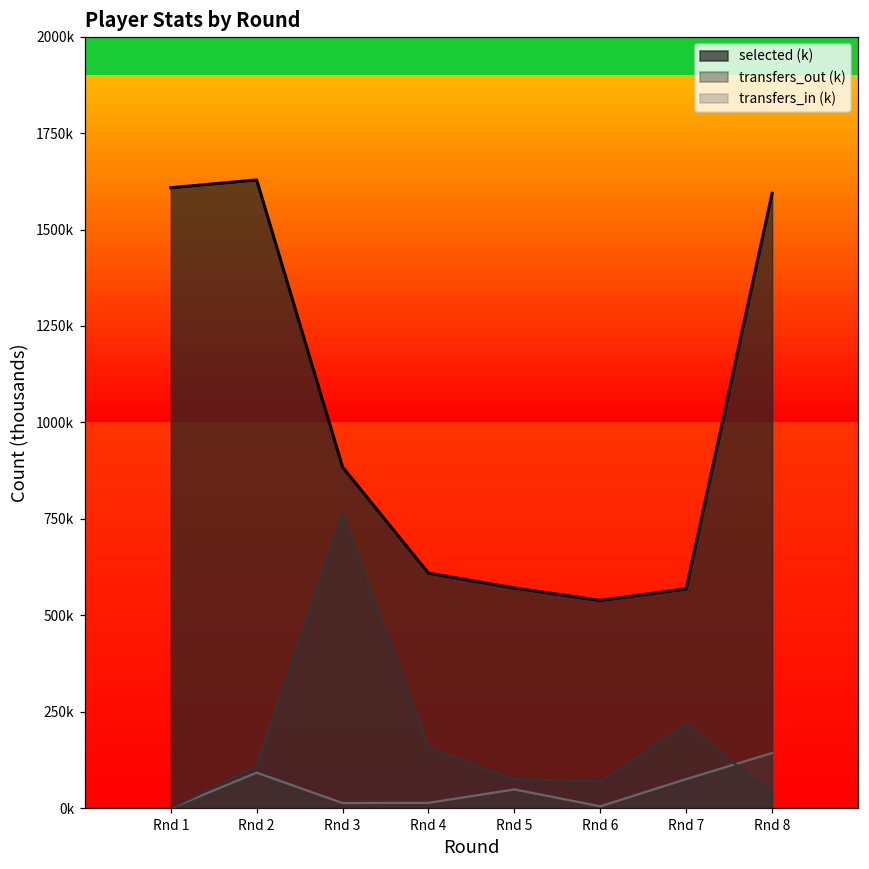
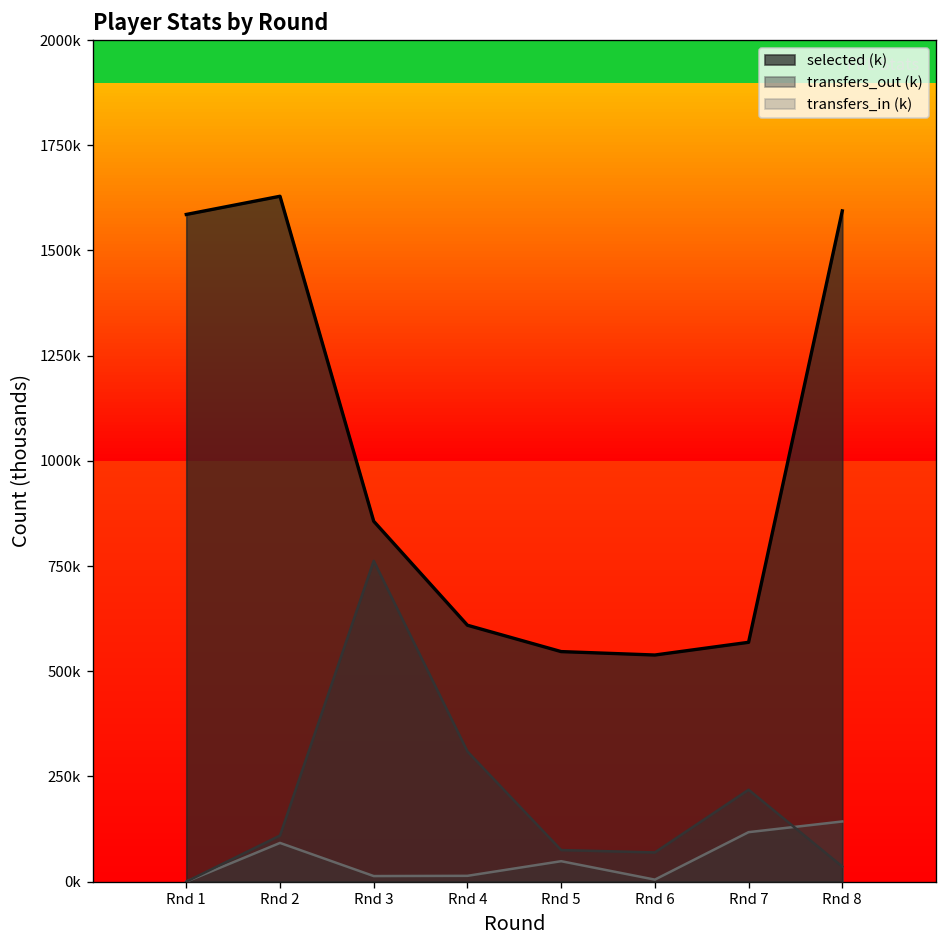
selected (k), Rnd 1: 1610000 -> 1590000
selected (k), Rnd 3: 880000 -> 860000
transfers_out (k), Rnd 4: 160000 -> 310000
selected (k), Rnd 5: 570000 -> 550000
transfers_in (k), Rnd 7: 80000 -> 120000
